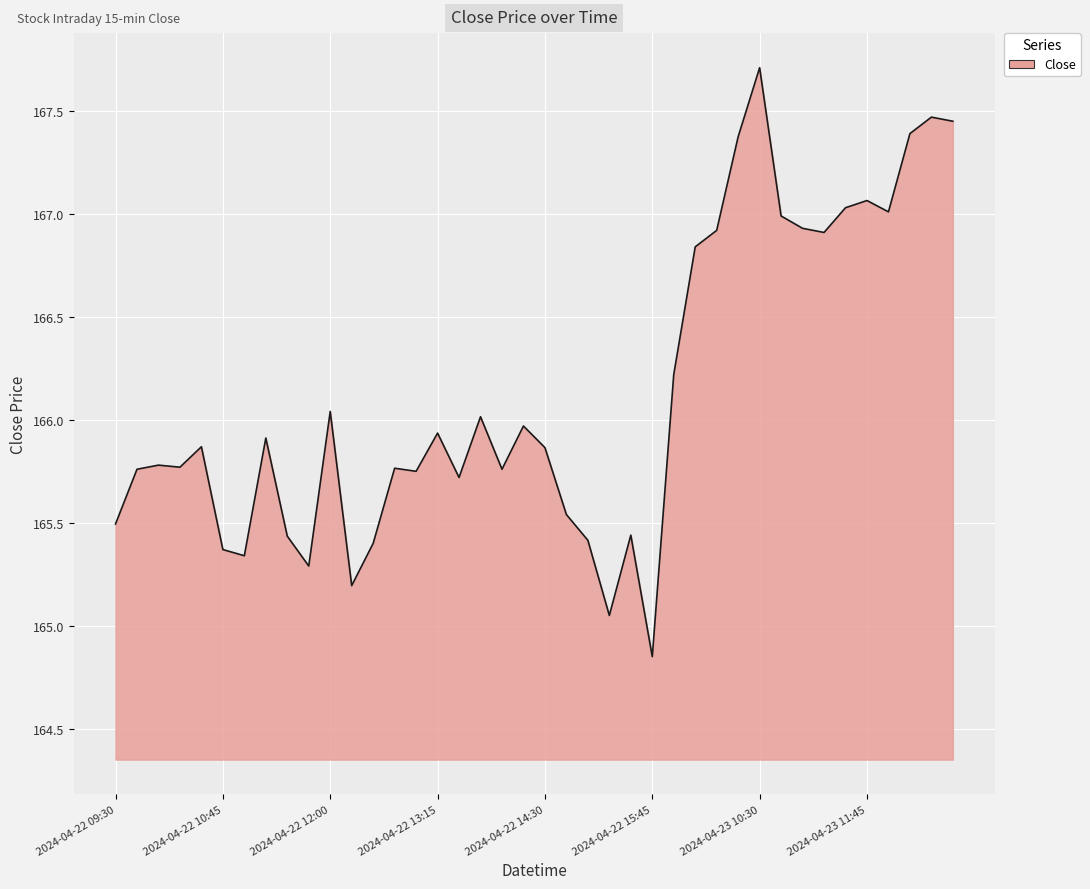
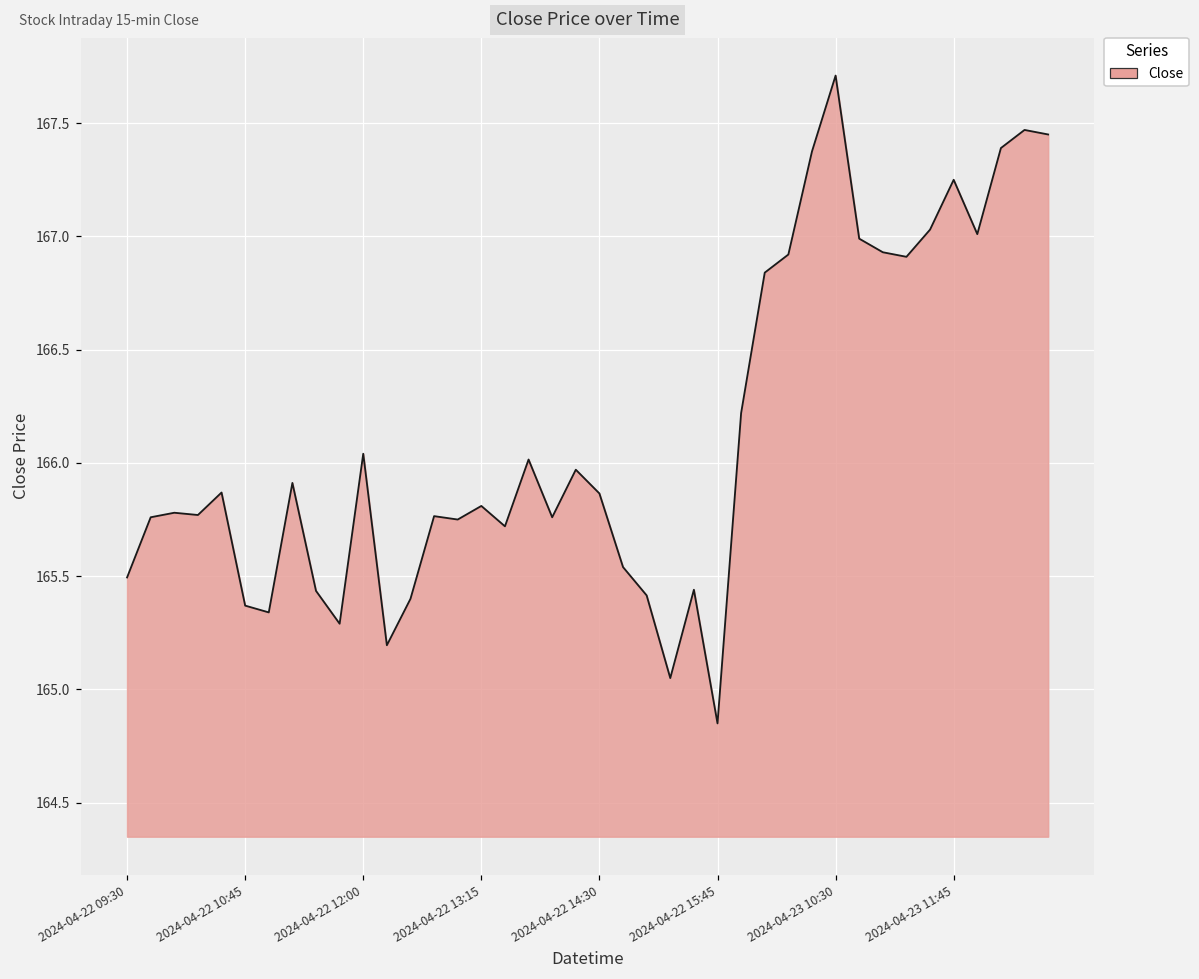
2024-04-22 13:15: 165.94 -> 165.81
2024-04-23 11:45: 167.07 -> 167.25
